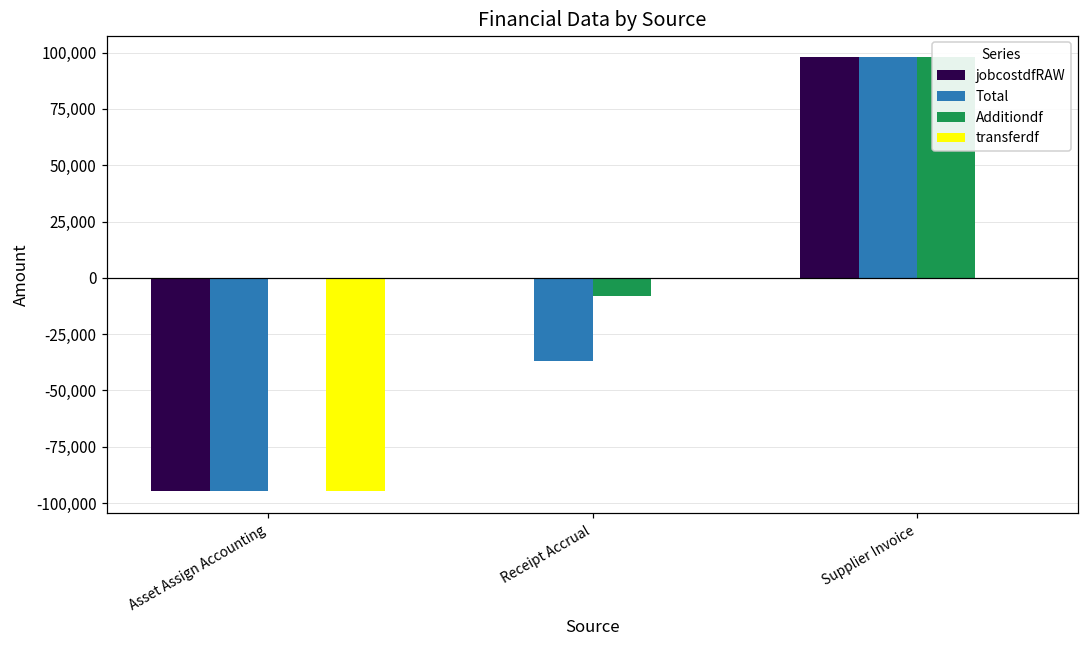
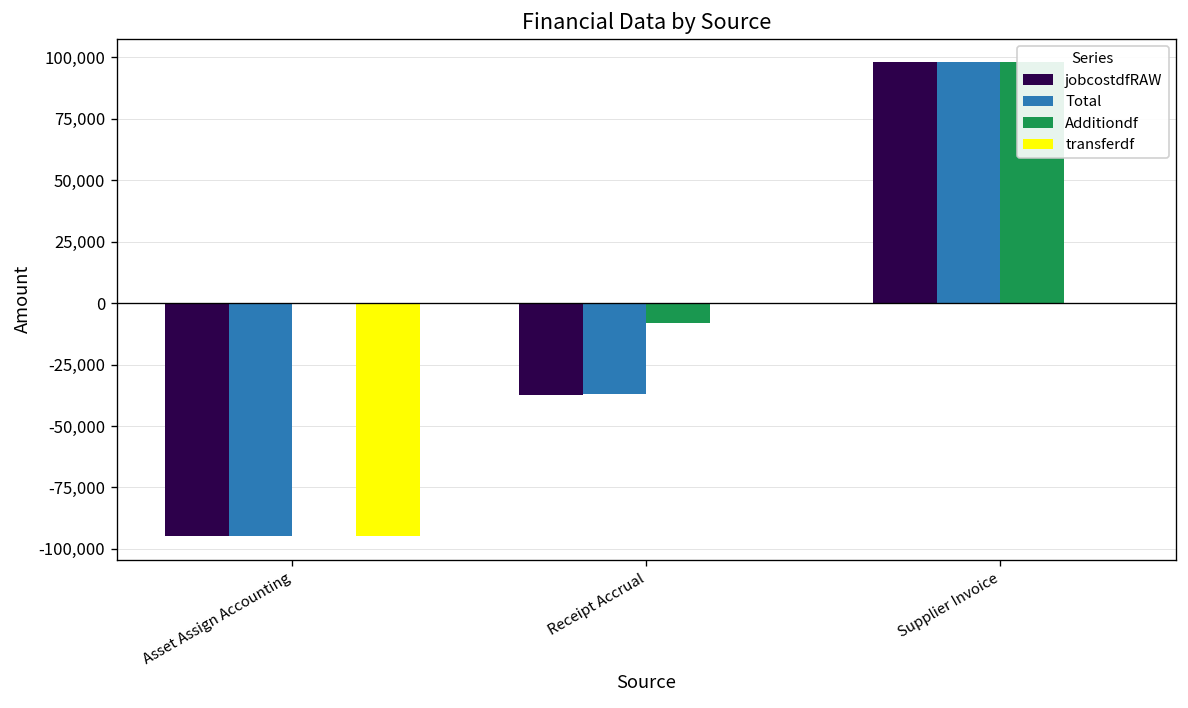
jobcostdfRAW, Receipt Accrual: 0 -> -37,000
